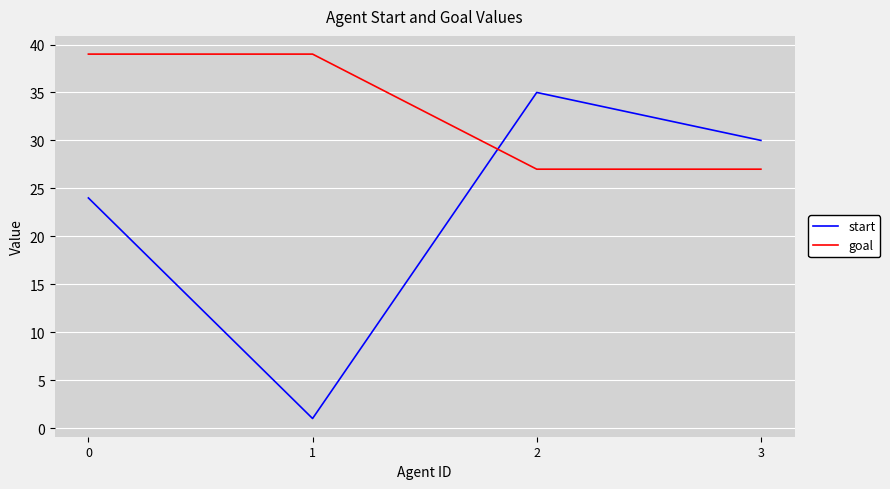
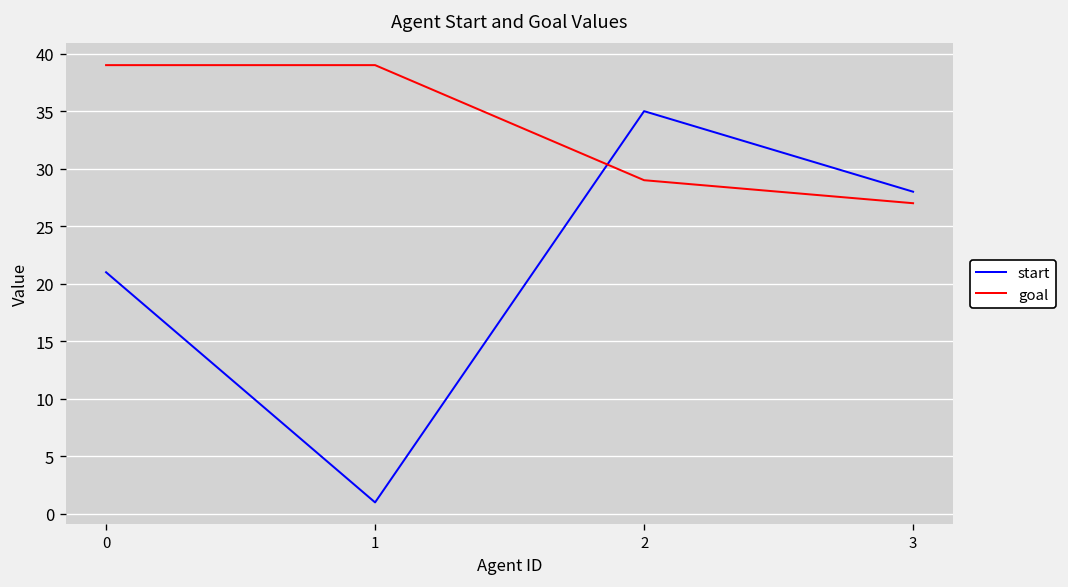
start, 0: 24 -> 21
goal, 2: 27 -> 29
start, 3: 30 -> 28
